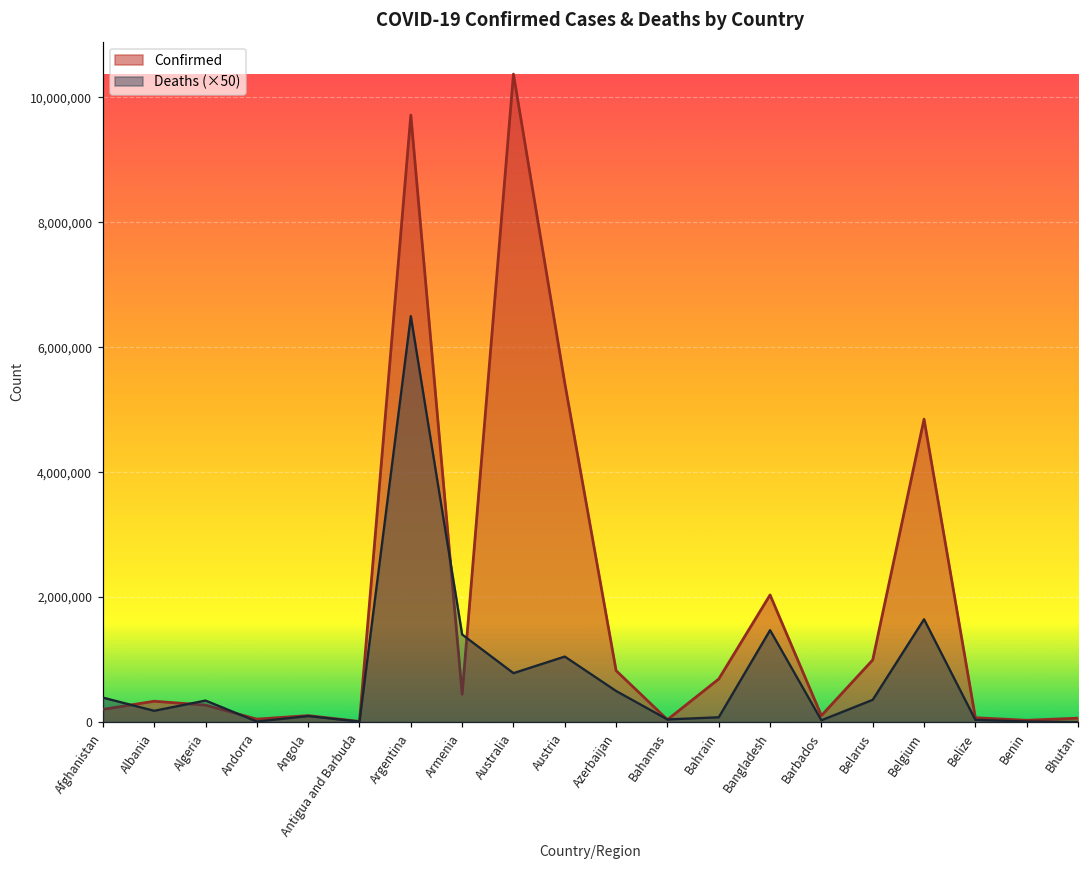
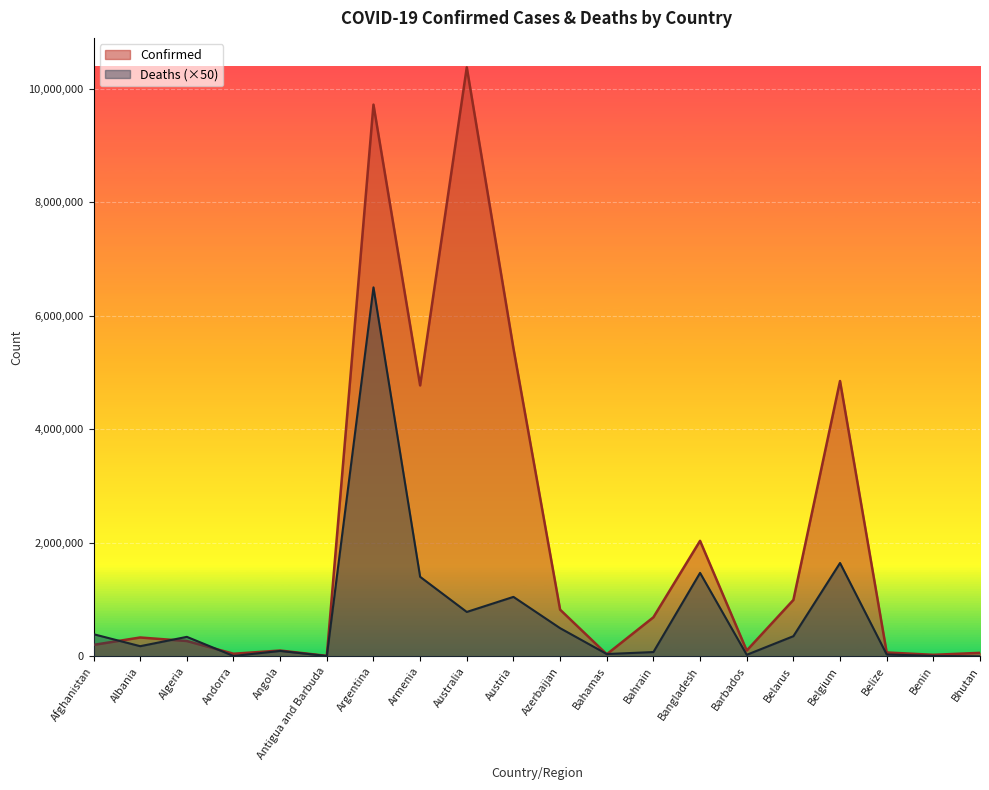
Confirmed, Armenia: 400,000 -> 4,800,000
